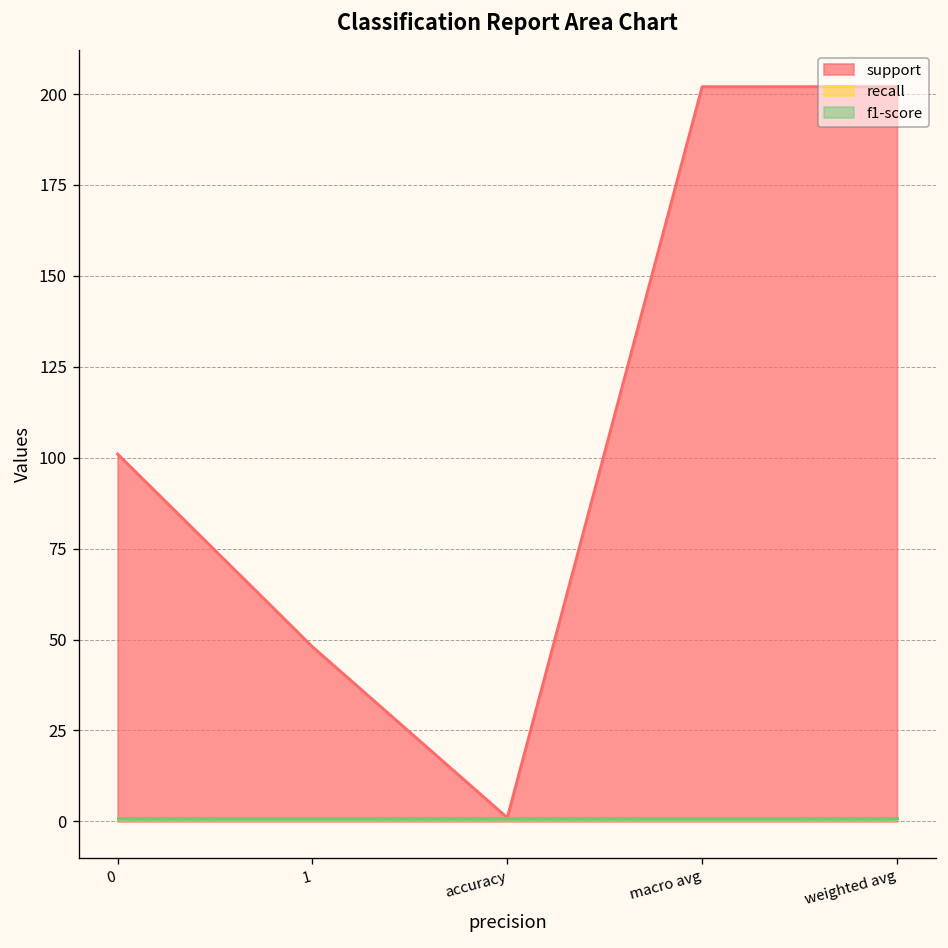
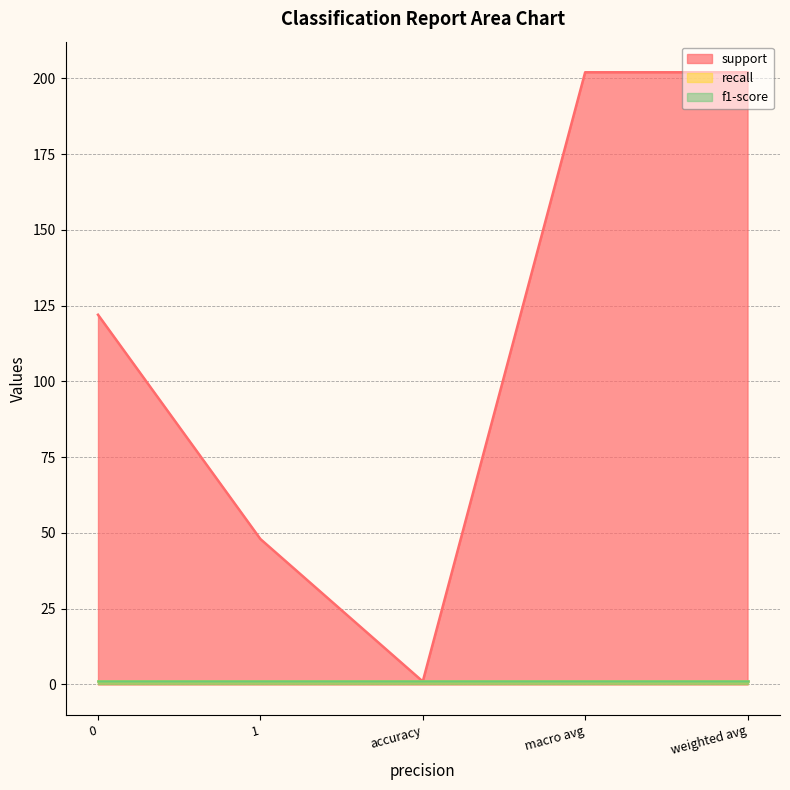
support, 0: 101 -> 122
